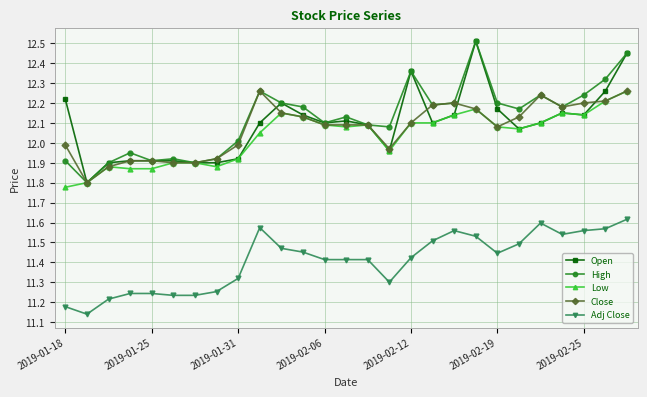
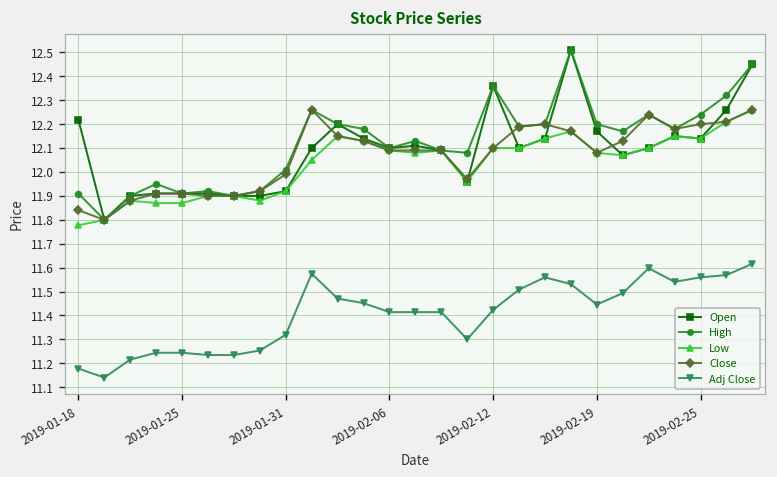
Close, 2019-01-18: 11.99 -> 11.84
